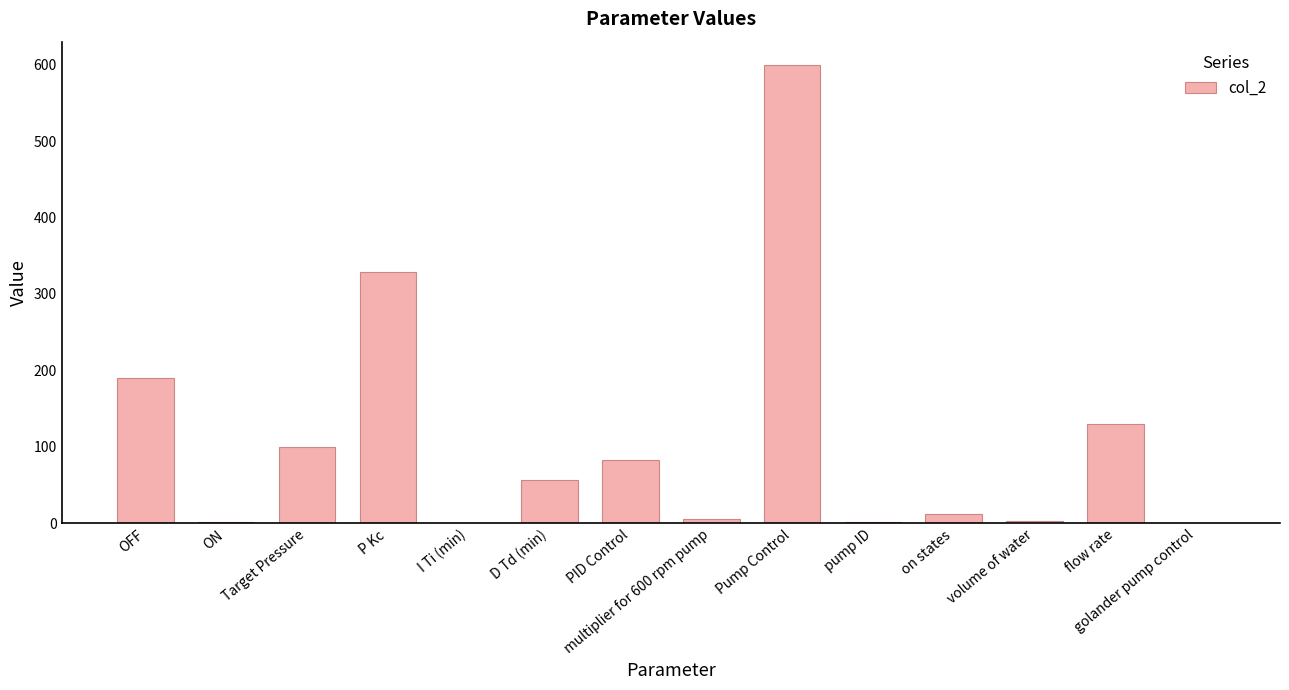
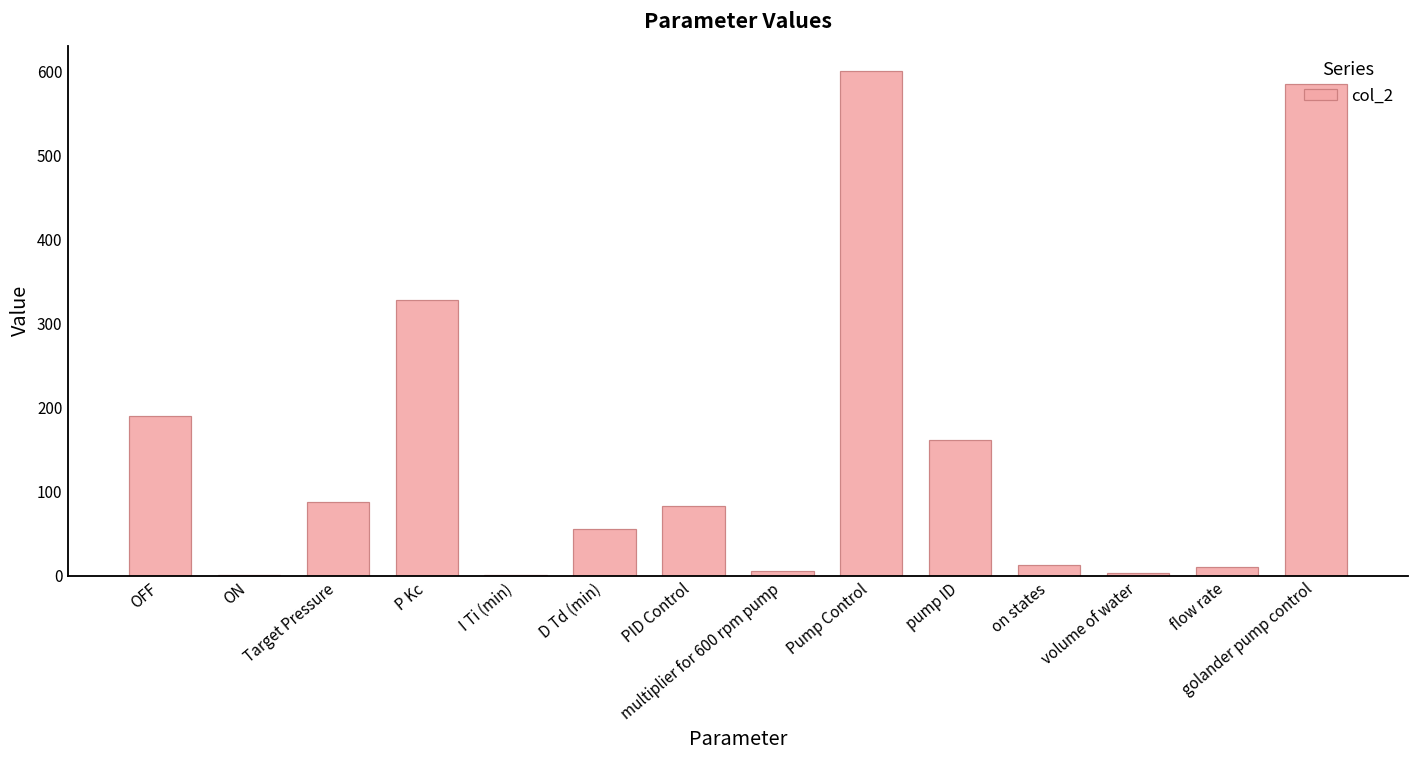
Target Pressure: 100 -> 90
pump ID: 0 -> 160
flow rate: 130 -> 10
golander pump control: 0 -> 580
